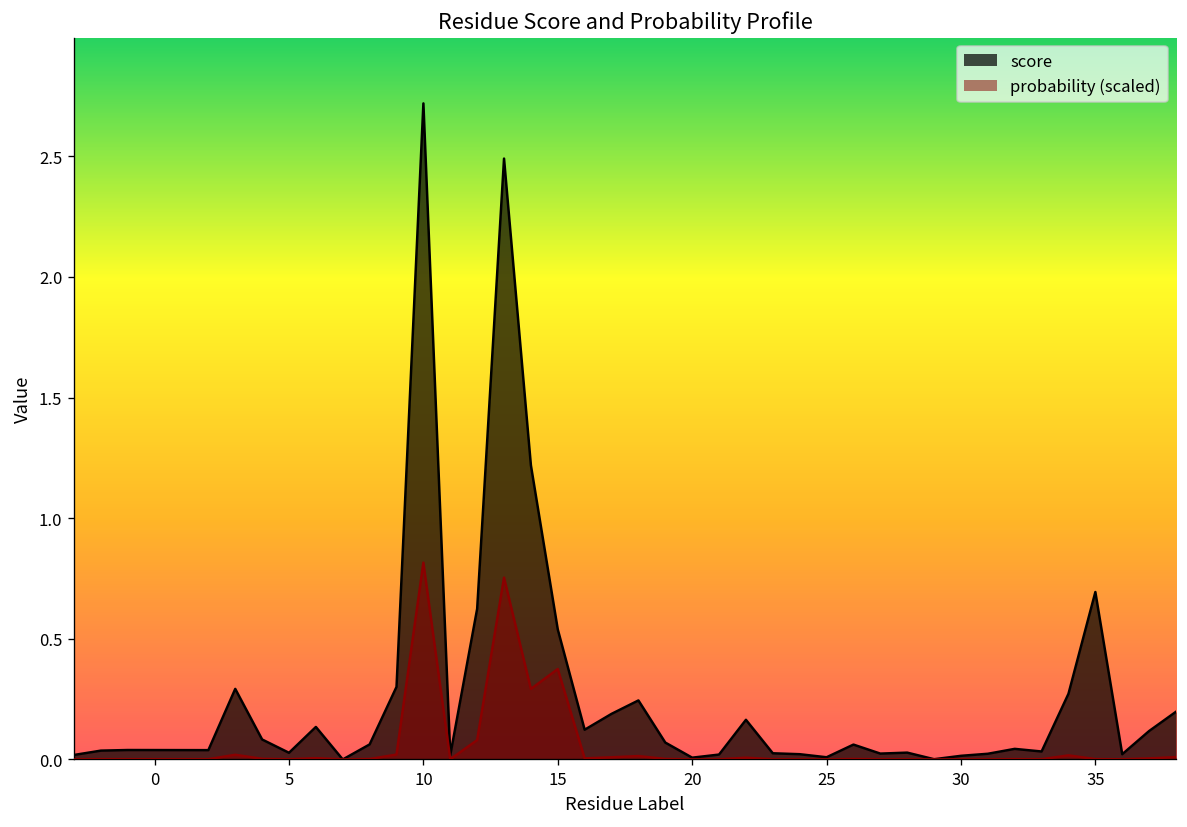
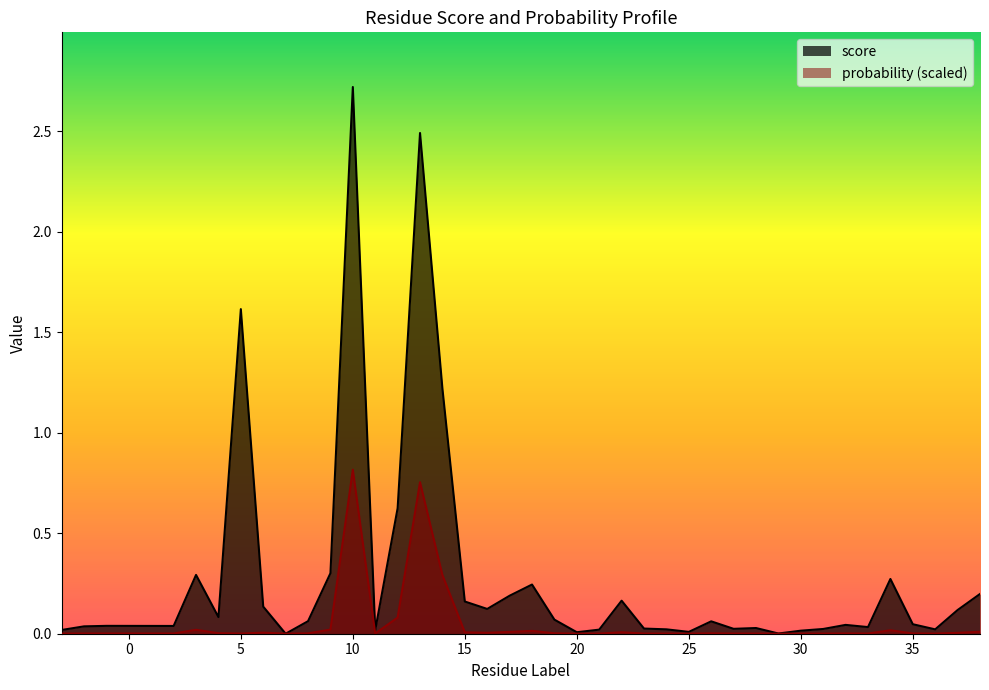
score, 5: 0.03 -> 1.61
score, 15: 0.54 -> 0.16
probability (scaled), 15: 0.37 -> 0.01
score, 35: 0.69 -> 0.05
